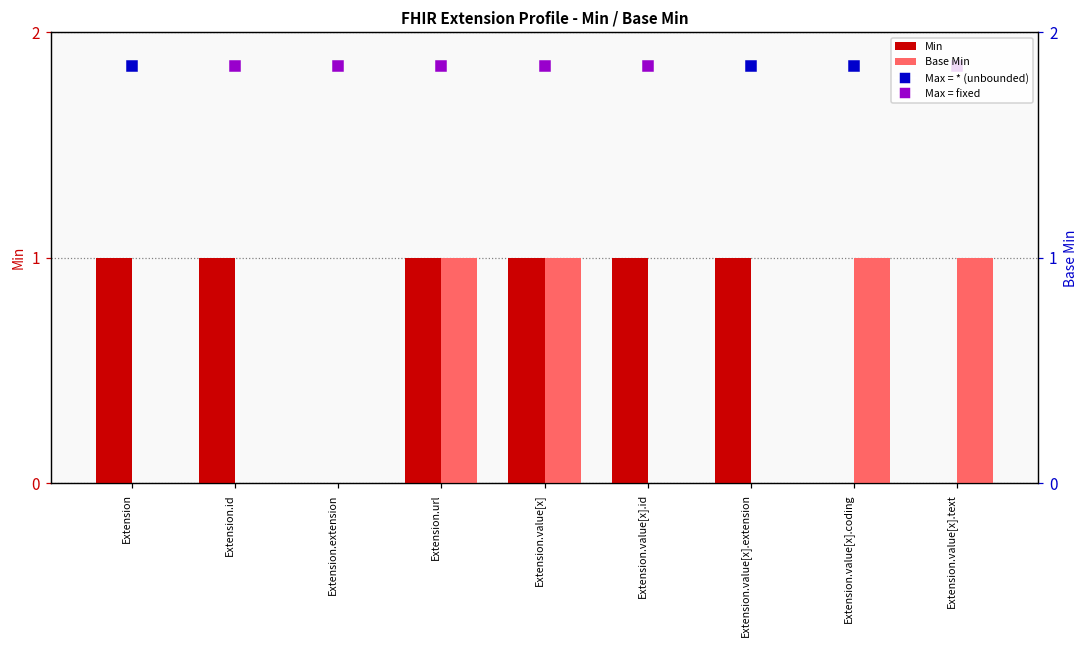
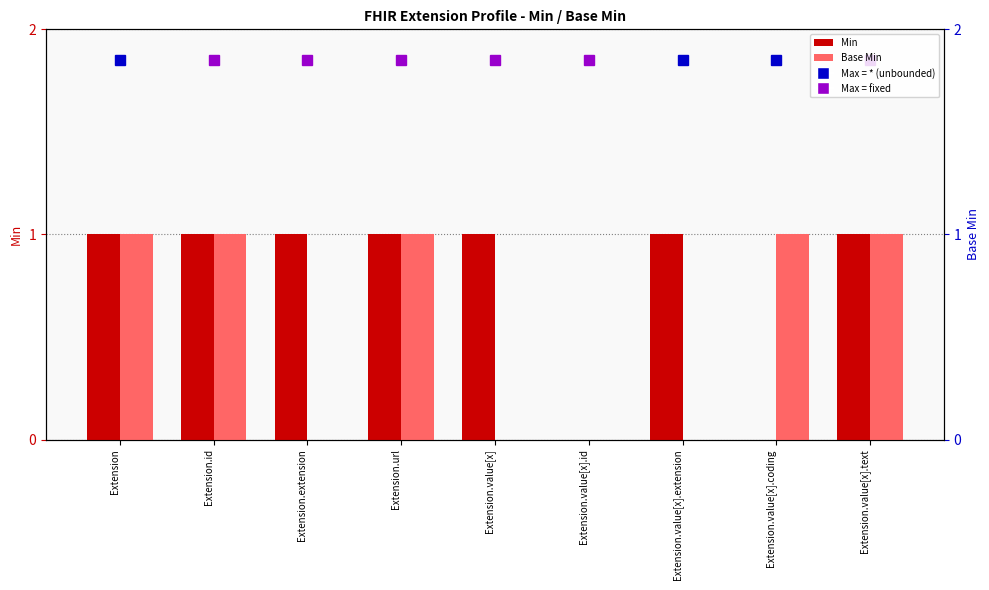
Base Min, Extension: 0 -> 1
Base Min, Extension.id: 0 -> 1
Min, Extension.extension: 0 -> 1
Base Min, Extension.value[x]: 1 -> 0
Min, Extension.value[x].id: 1 -> 0
Min, Extension.value[x].text: 0 -> 1
